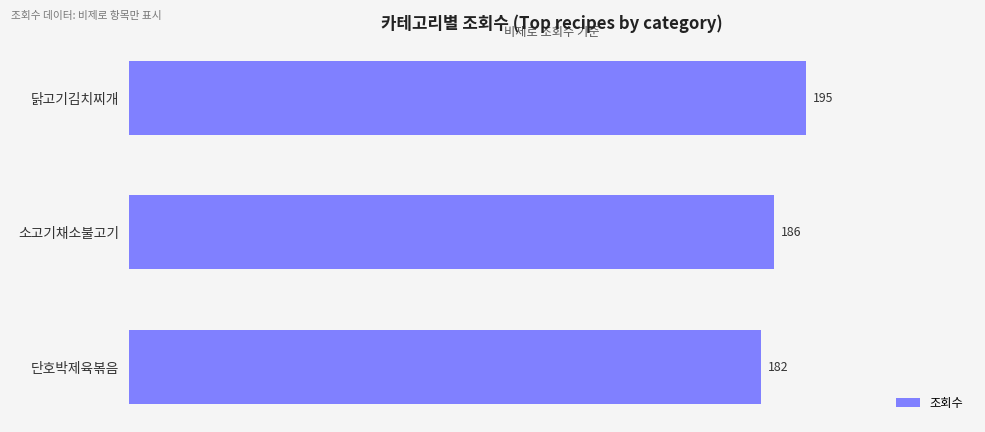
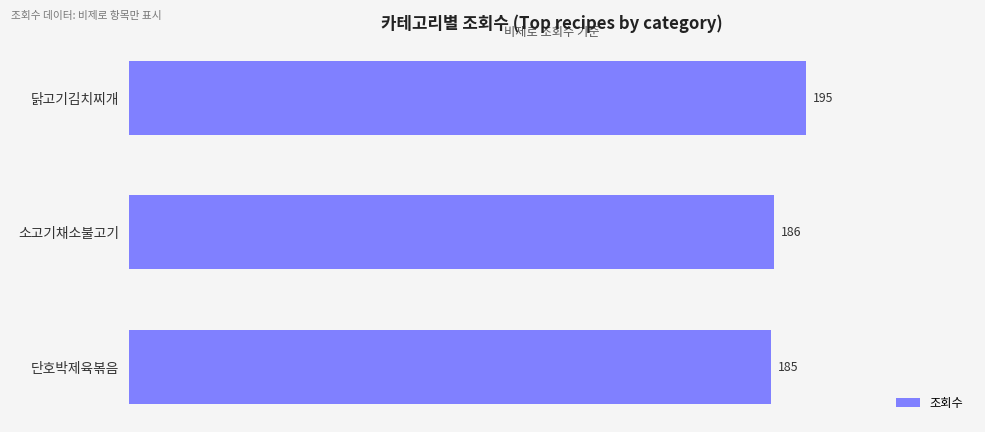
단호박제육볶음: 182 -> 185
